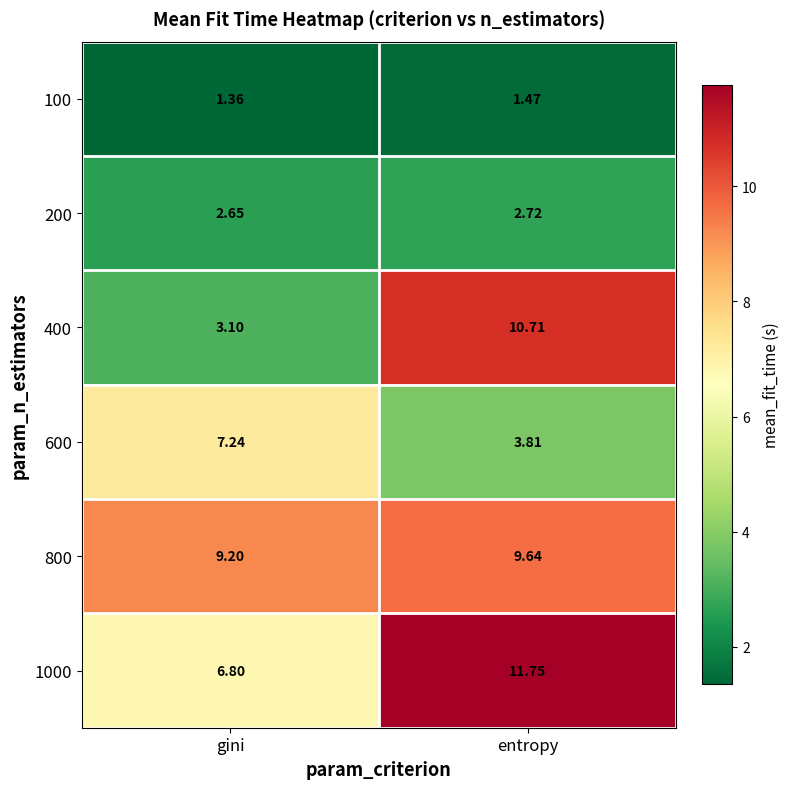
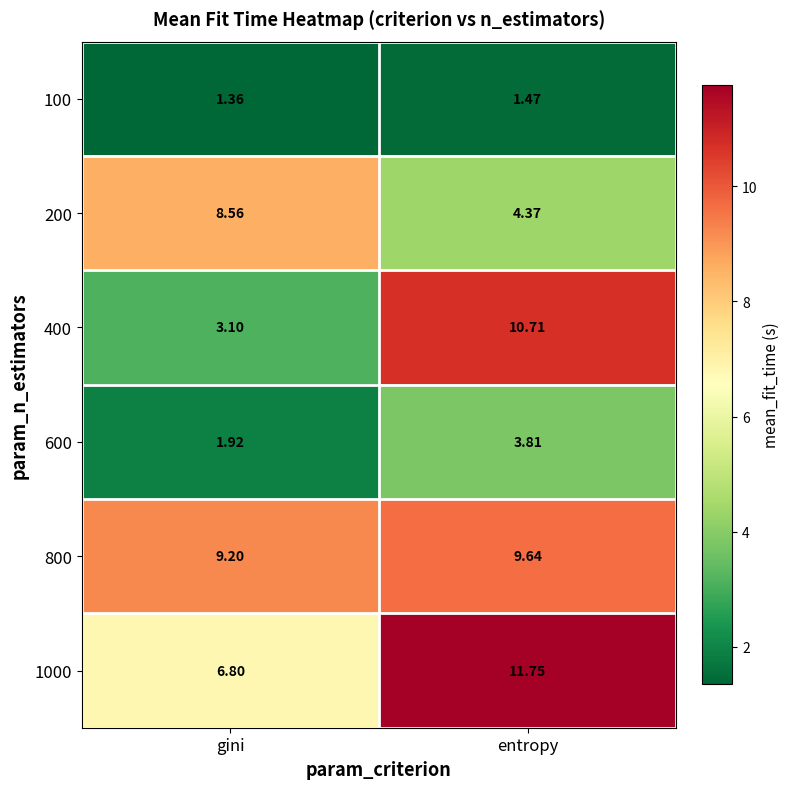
200, gini: 2.65 -> 8.56
200, entropy: 2.72 -> 4.37
600, gini: 7.24 -> 1.92
